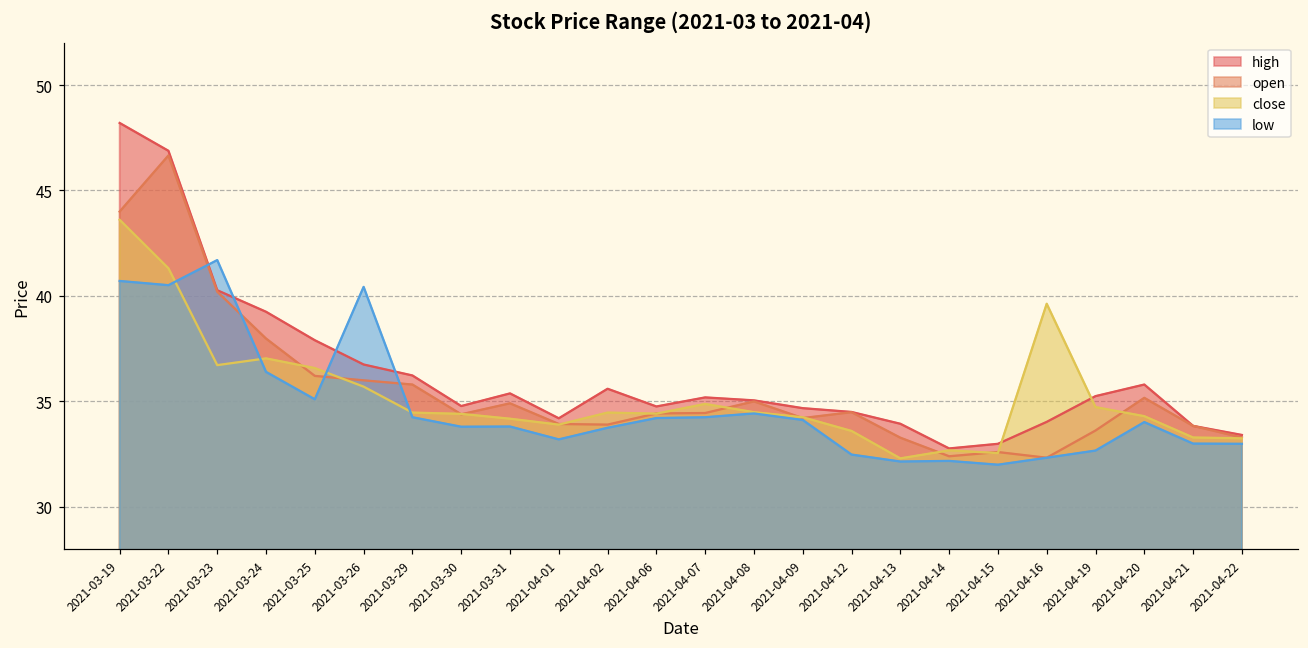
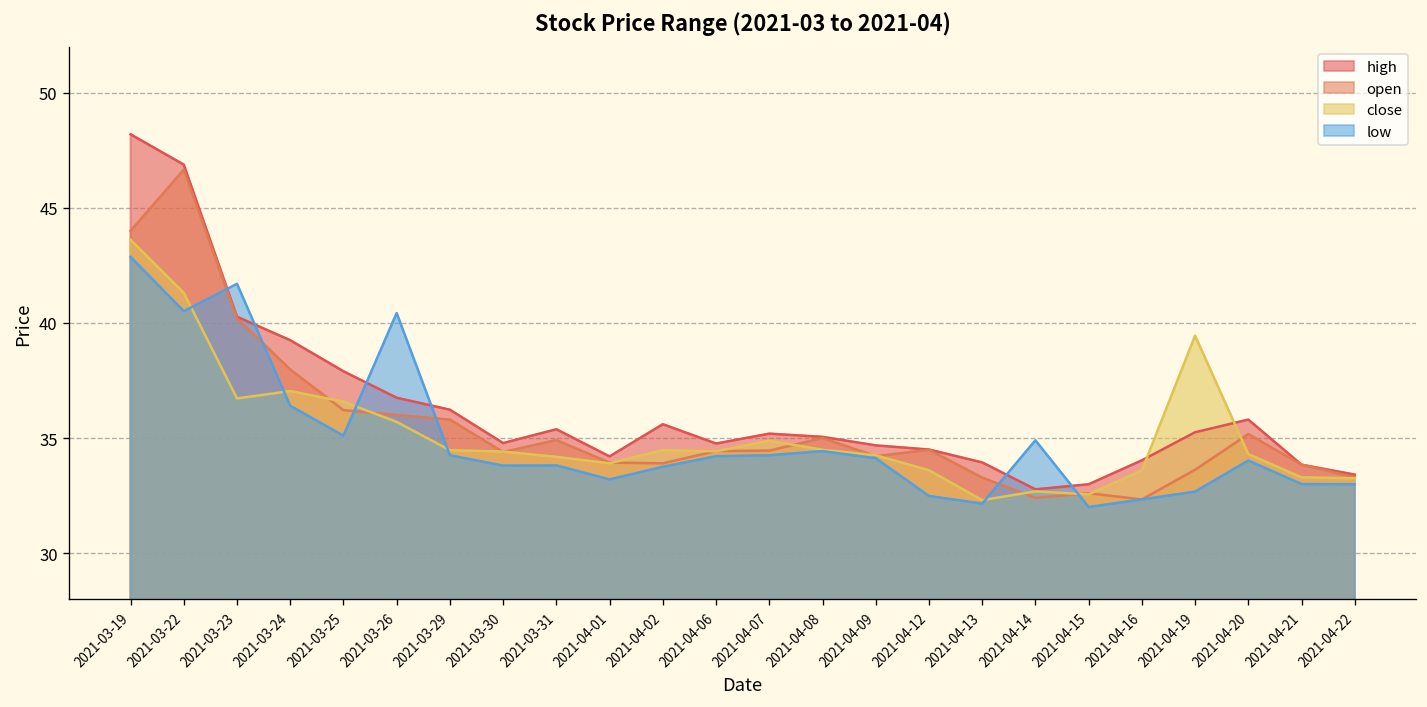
low, 2021-03-19: 40.7 -> 42.9
low, 2021-04-14: 32.2 -> 34.9
close, 2021-04-16: 39.6 -> 33.6
close, 2021-04-19: 34.7 -> 39.5
